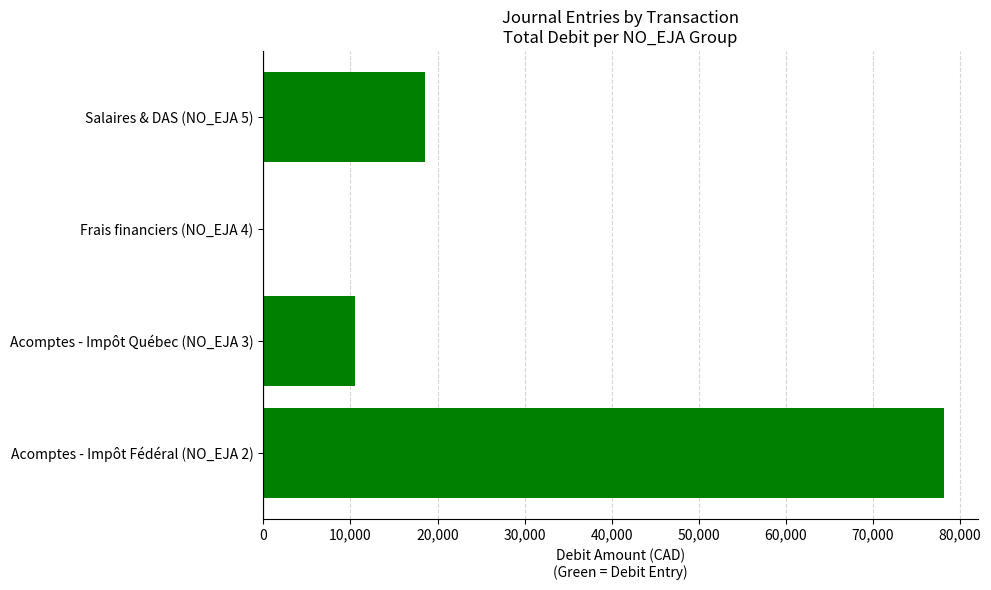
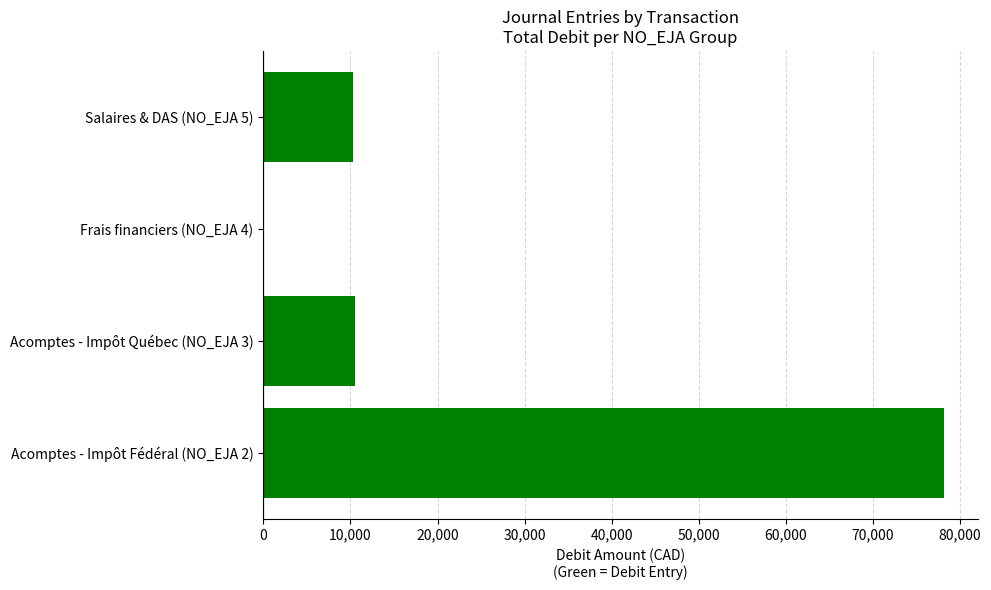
Salaires & DAS (NO_EJA 5): 19,000 -> 10,000
